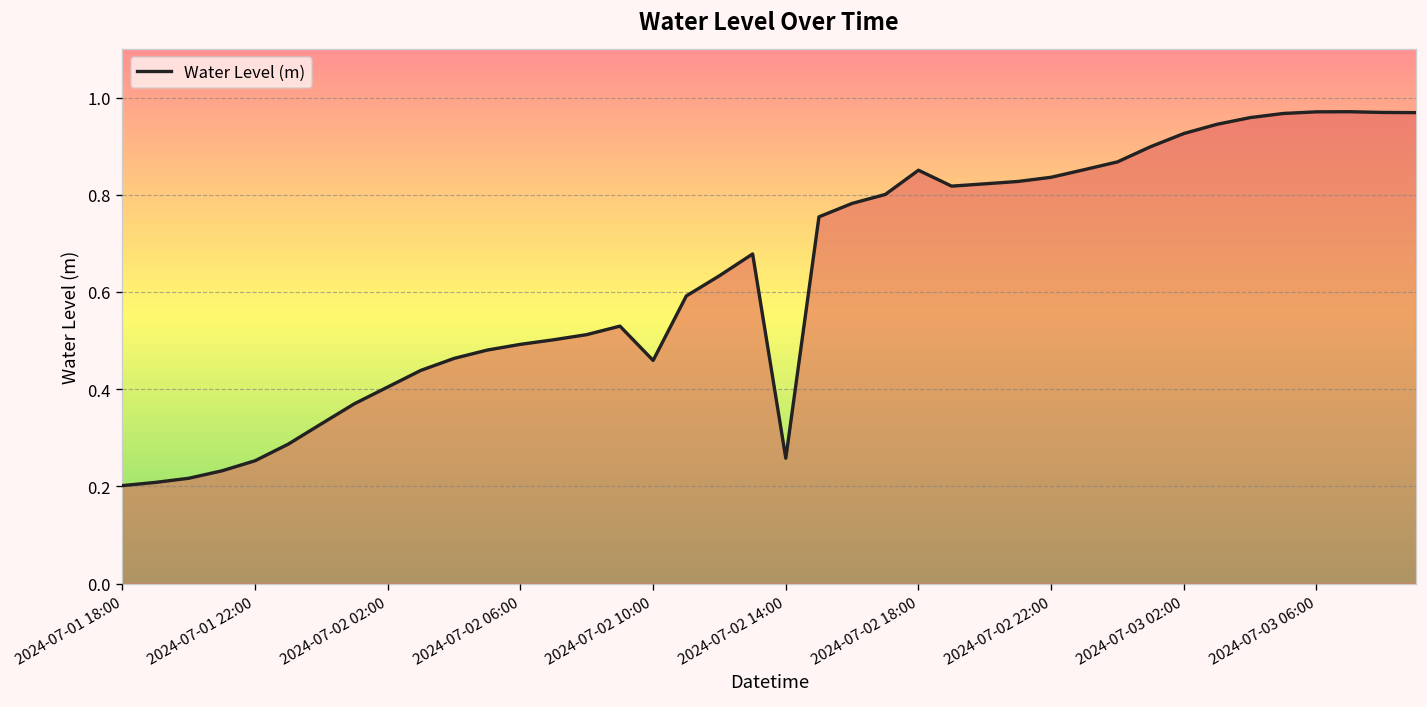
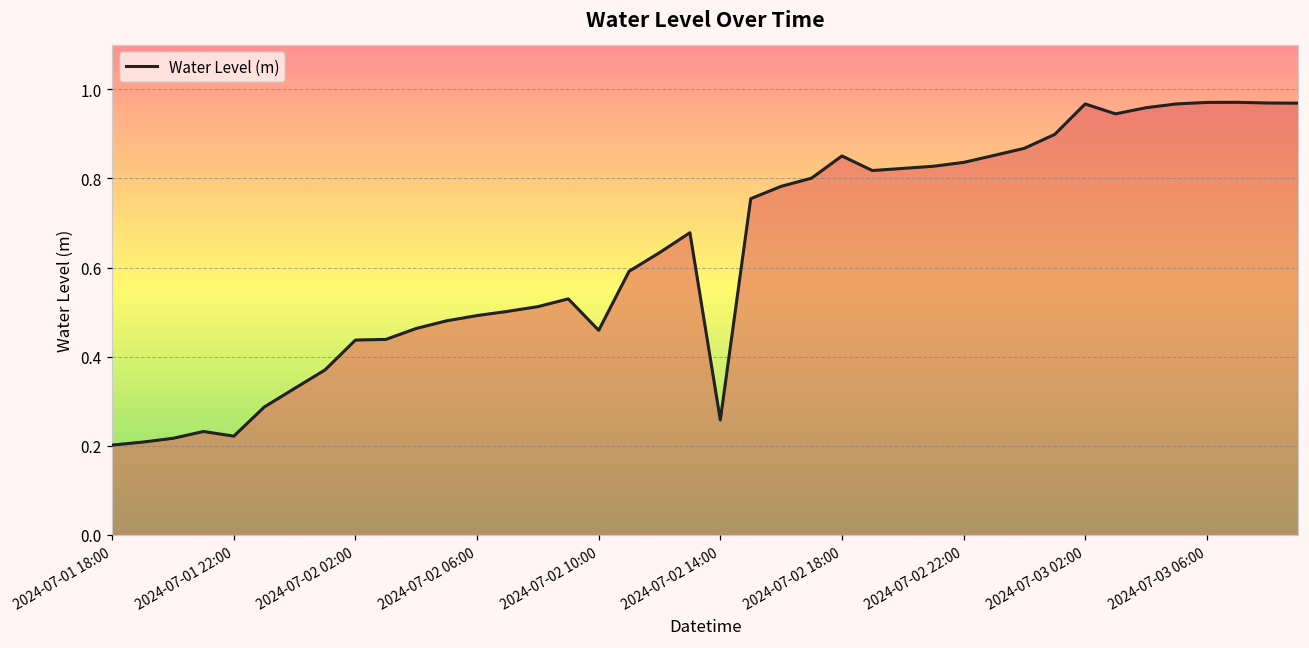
2024-07-01 22:00: 0.25 -> 0.22
2024-07-02 02:00: 0.40 -> 0.44
2024-07-03 02:00: 0.93 -> 0.97
